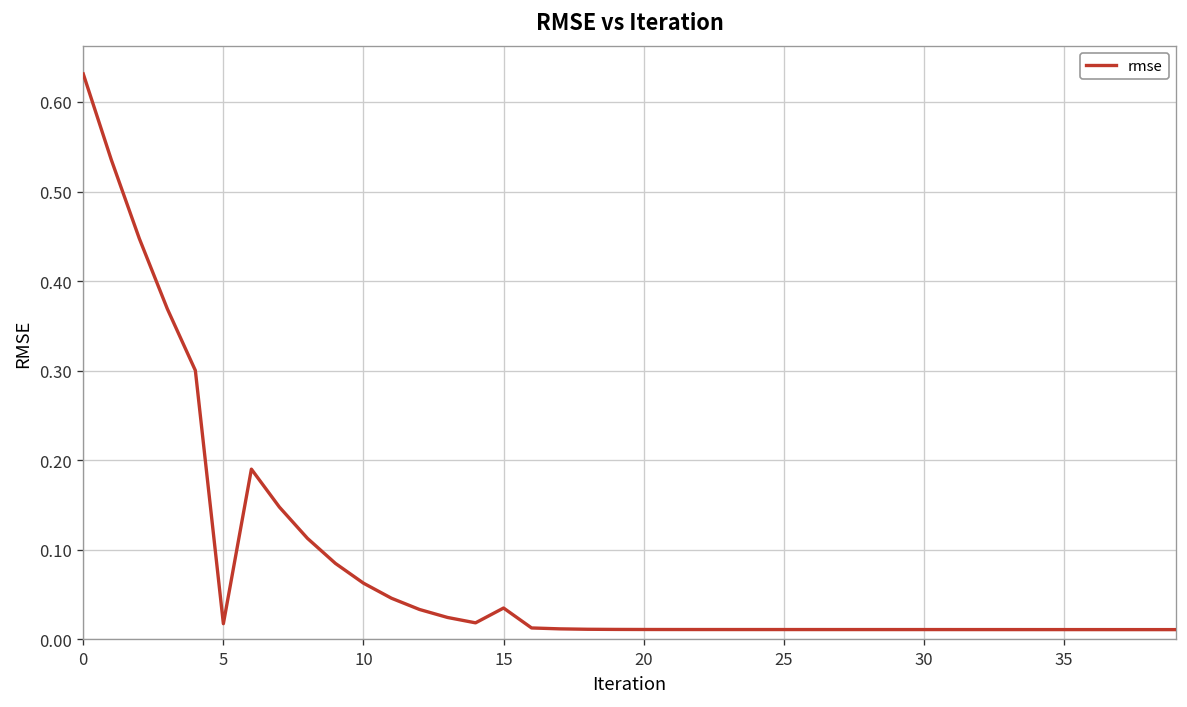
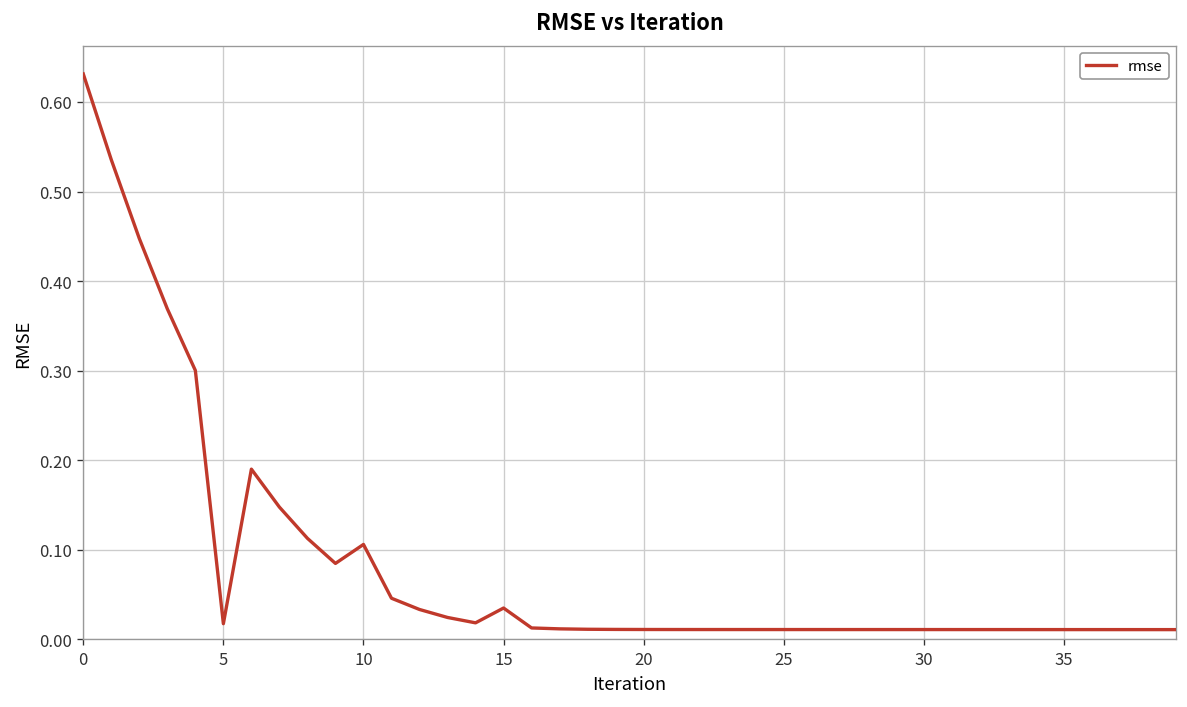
10: 0.06 -> 0.11
